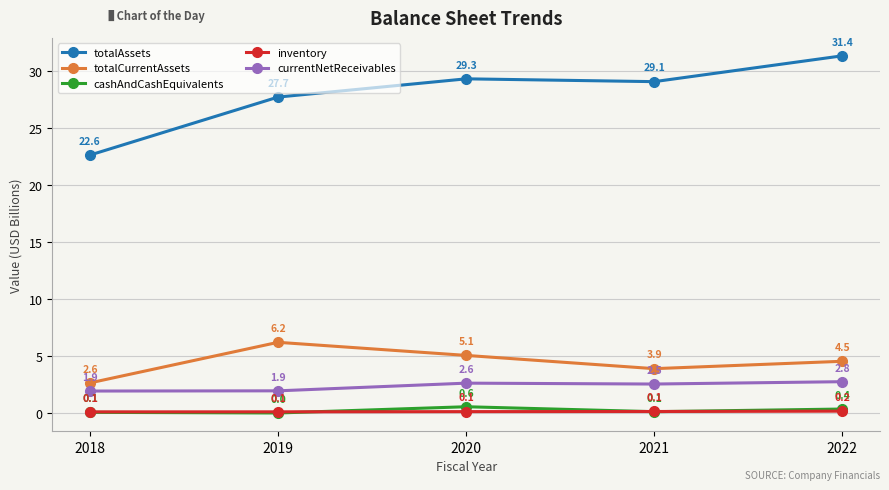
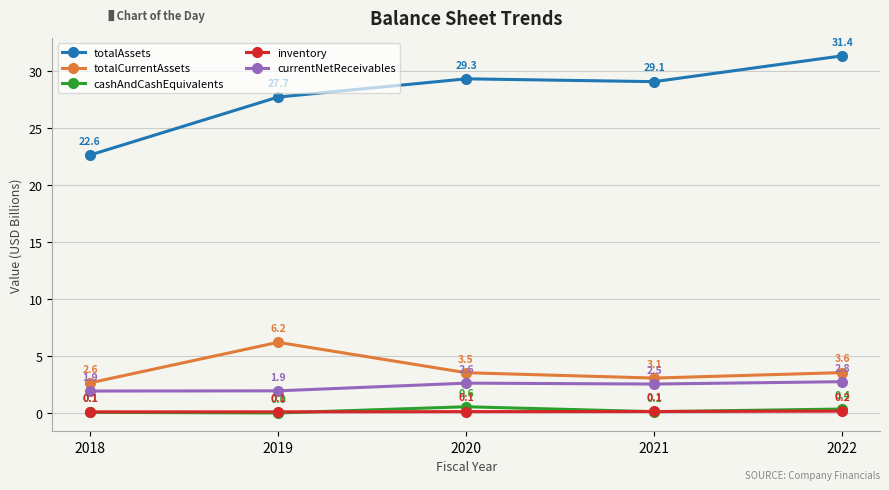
totalCurrentAssets, 2020: 5.1 -> 3.5
totalCurrentAssets, 2021: 3.9 -> 3.1
totalCurrentAssets, 2022: 4.5 -> 3.6
